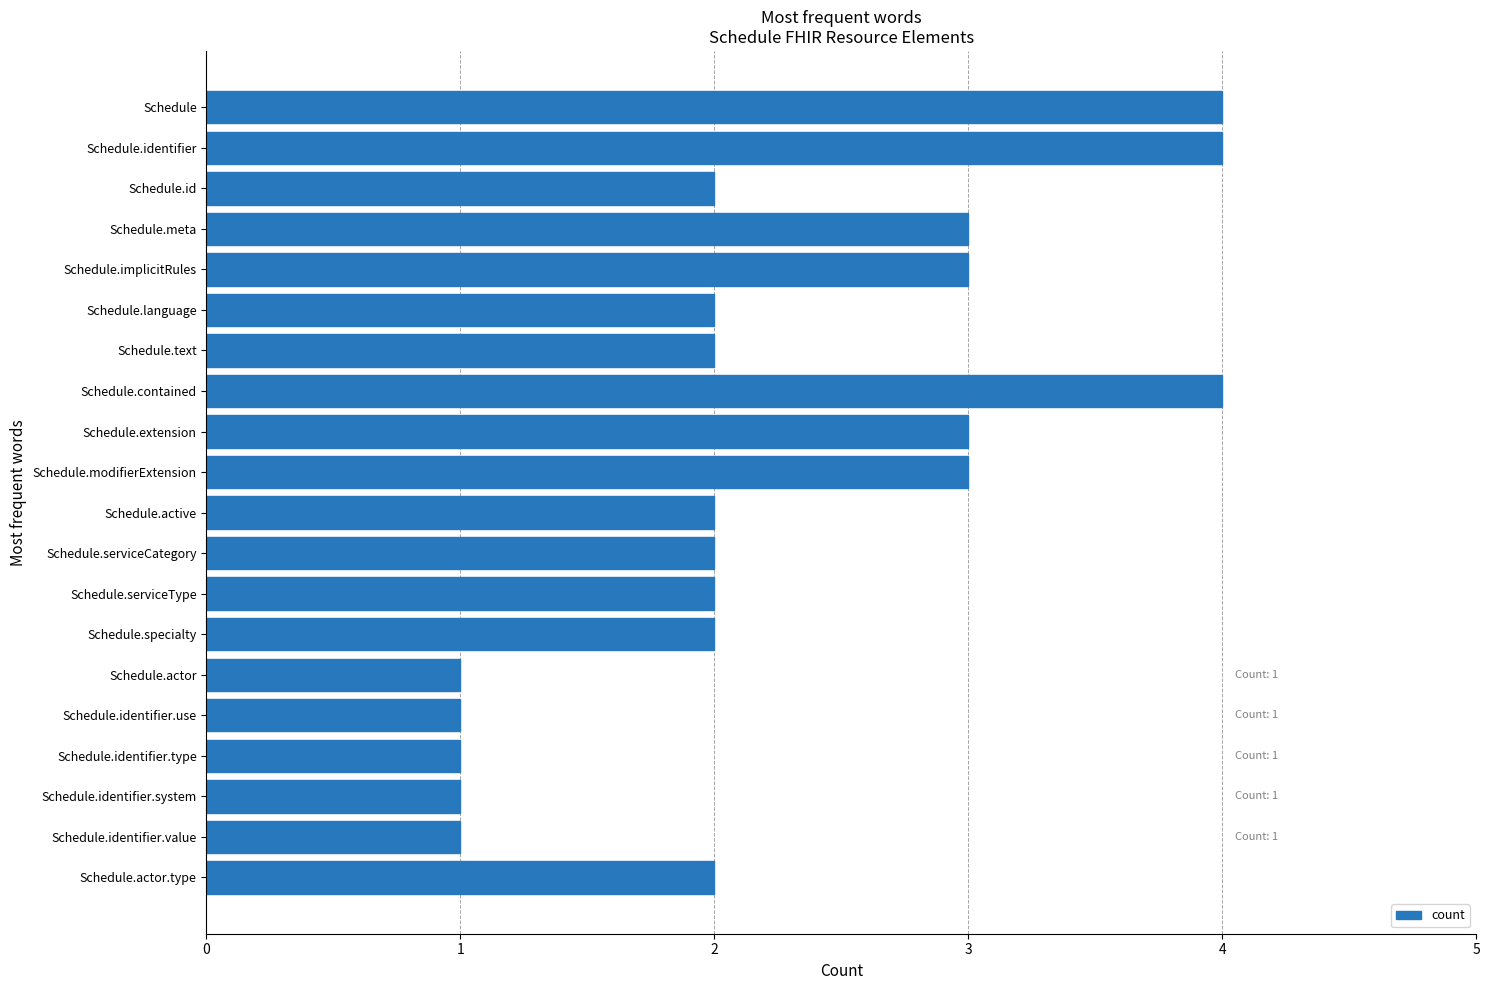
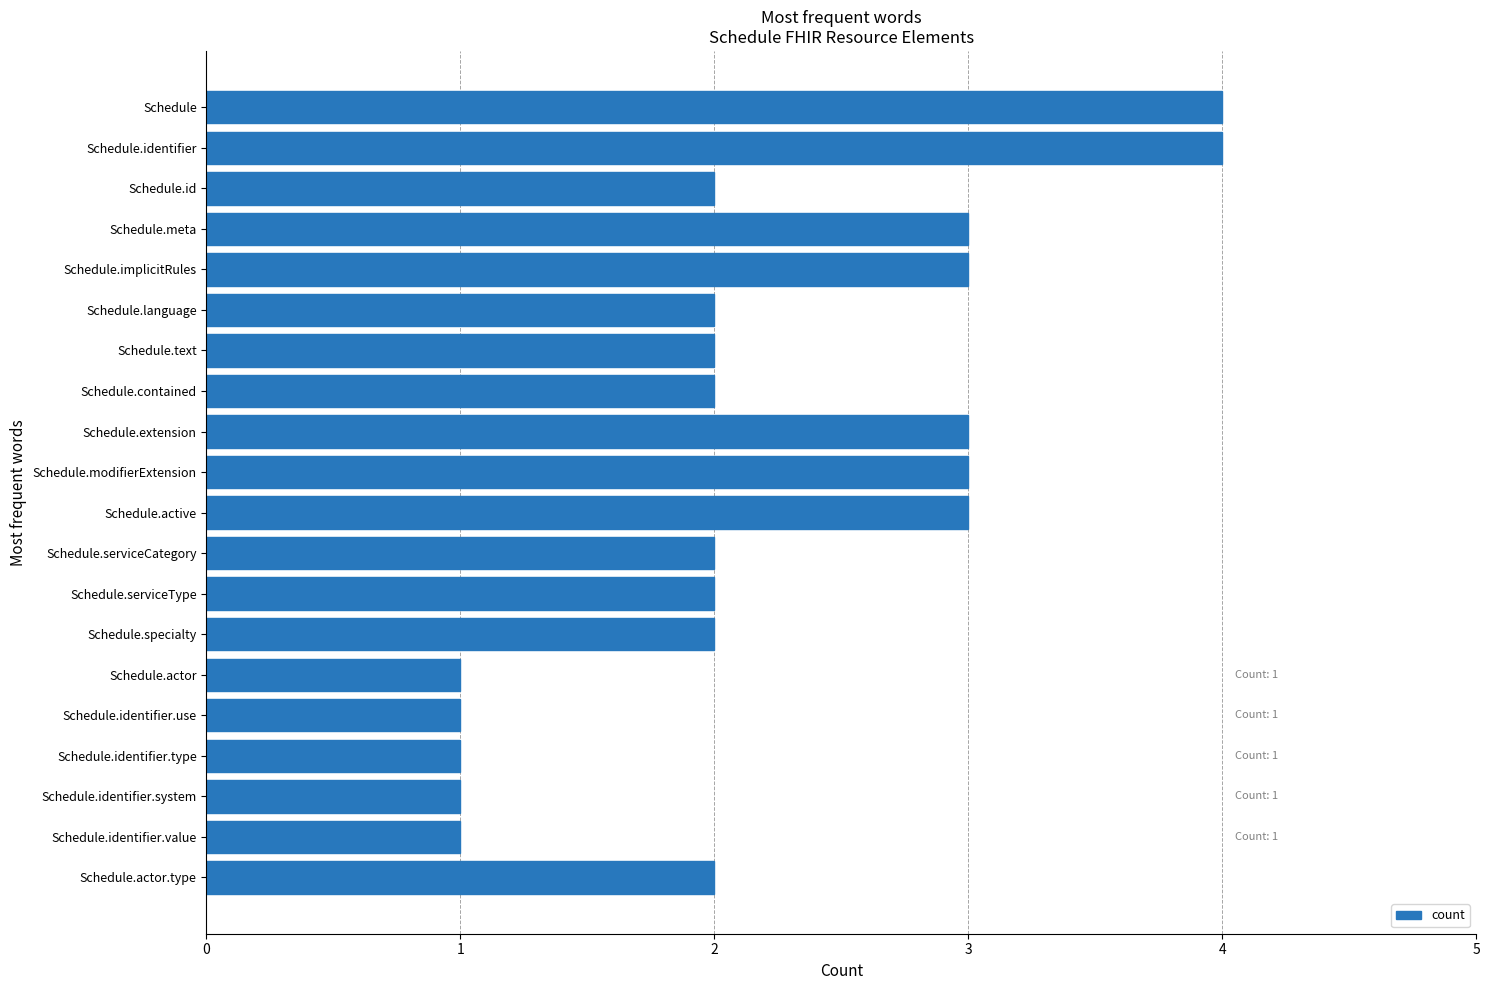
Schedule.contained: 4 -> 2
Schedule.active: 2 -> 3
